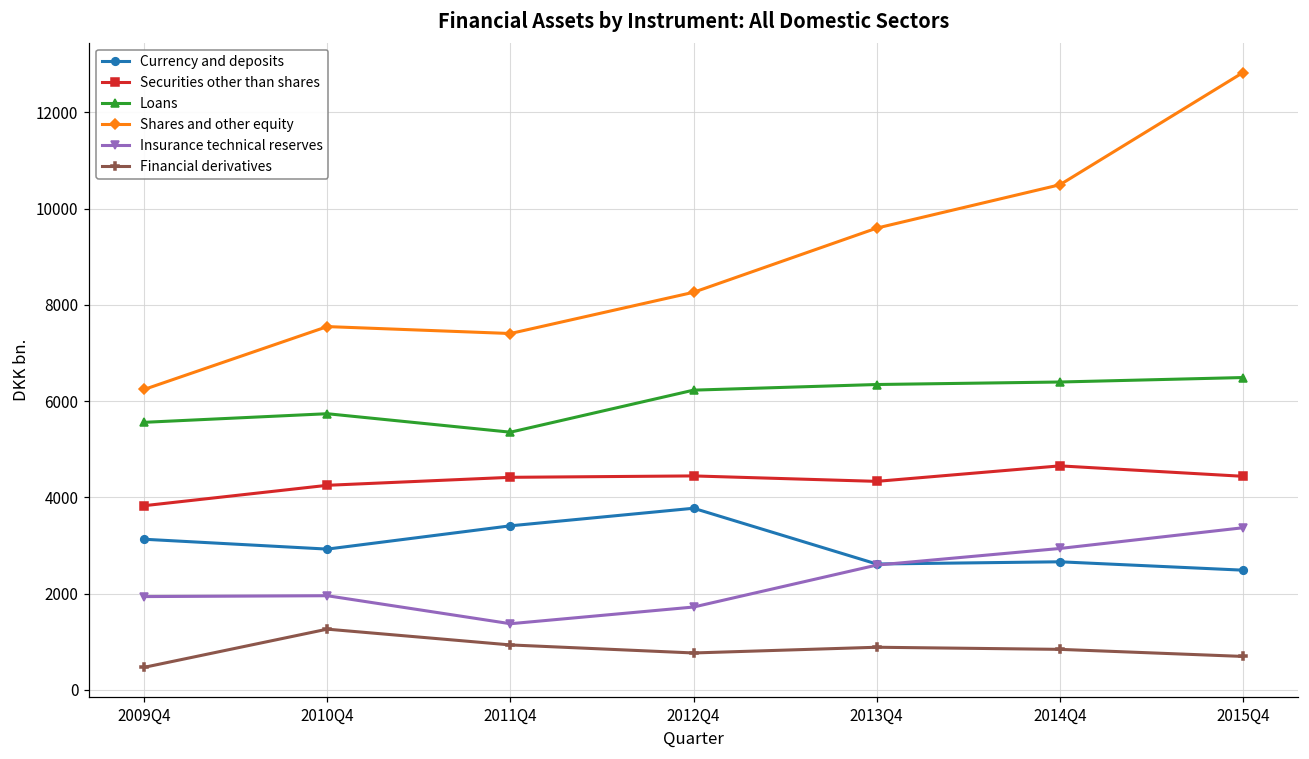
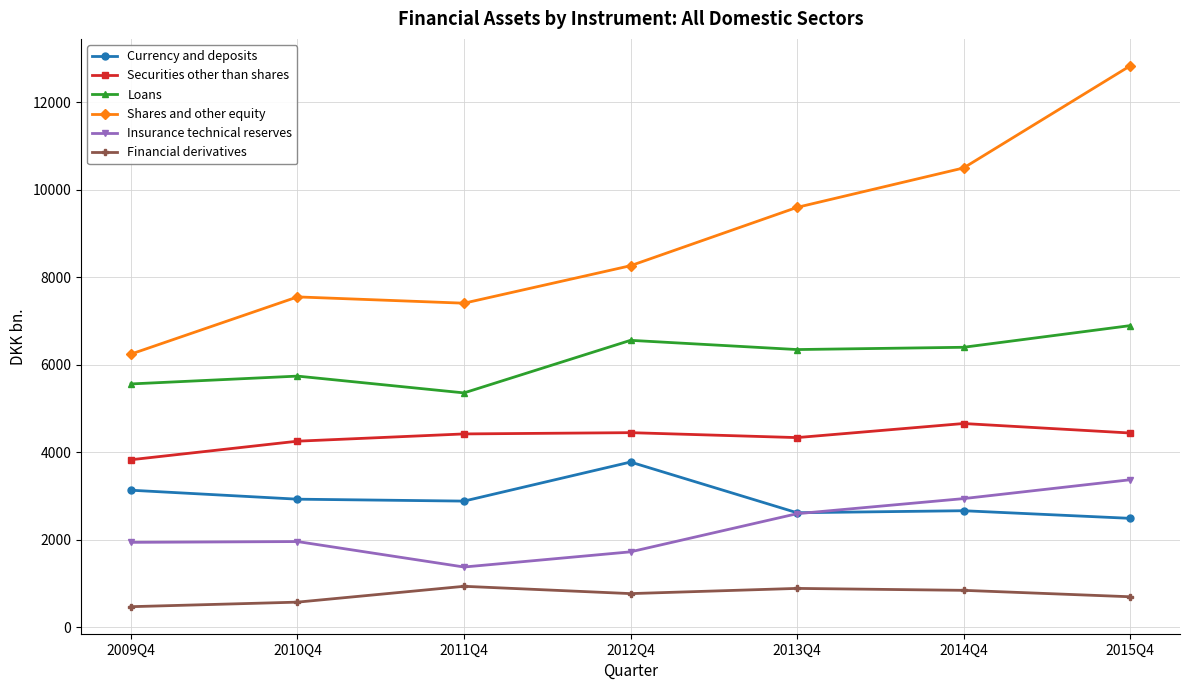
Financial derivatives, 2010Q4: 1300 -> 600
Currency and deposits, 2011Q4: 3400 -> 2900
Loans, 2012Q4: 6200 -> 6600
Loans, 2015Q4: 6500 -> 6900
